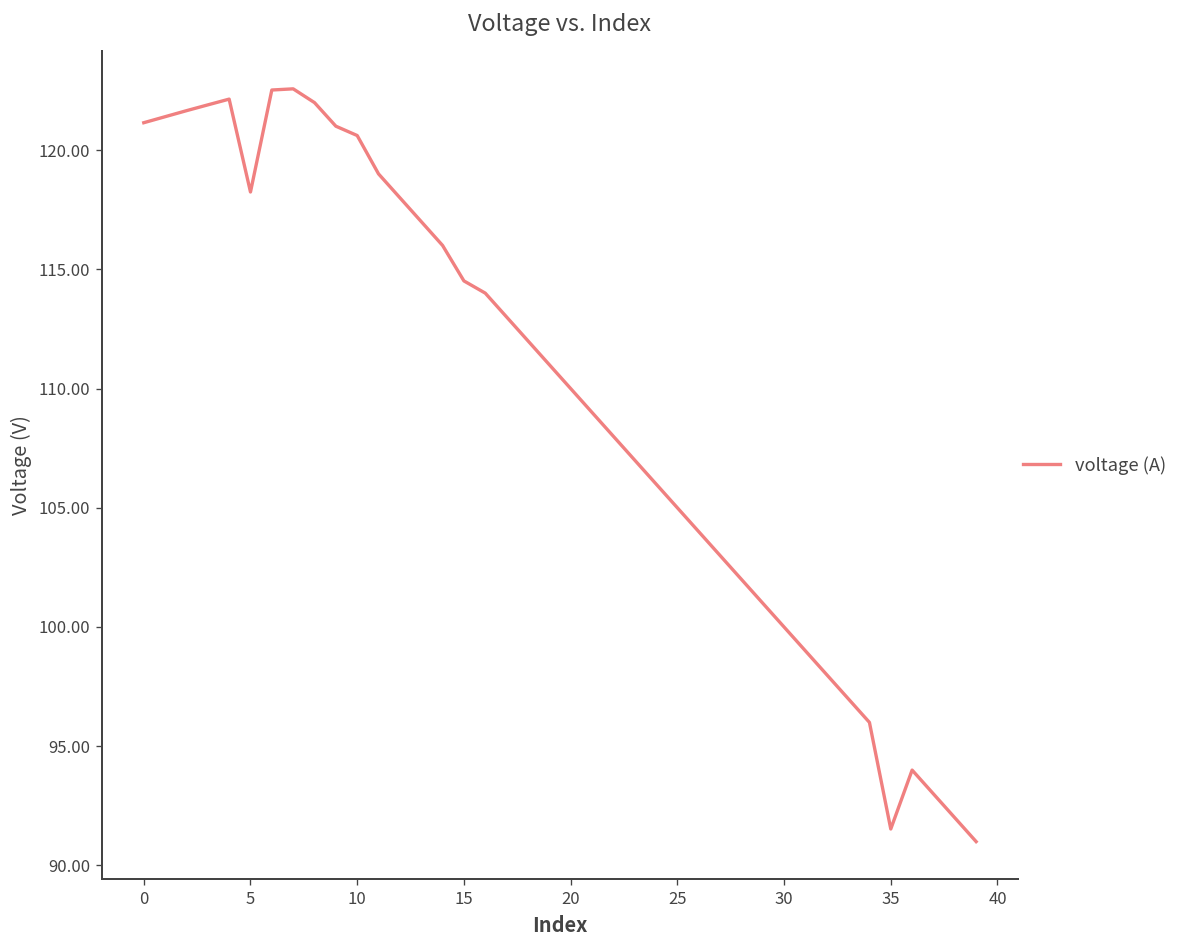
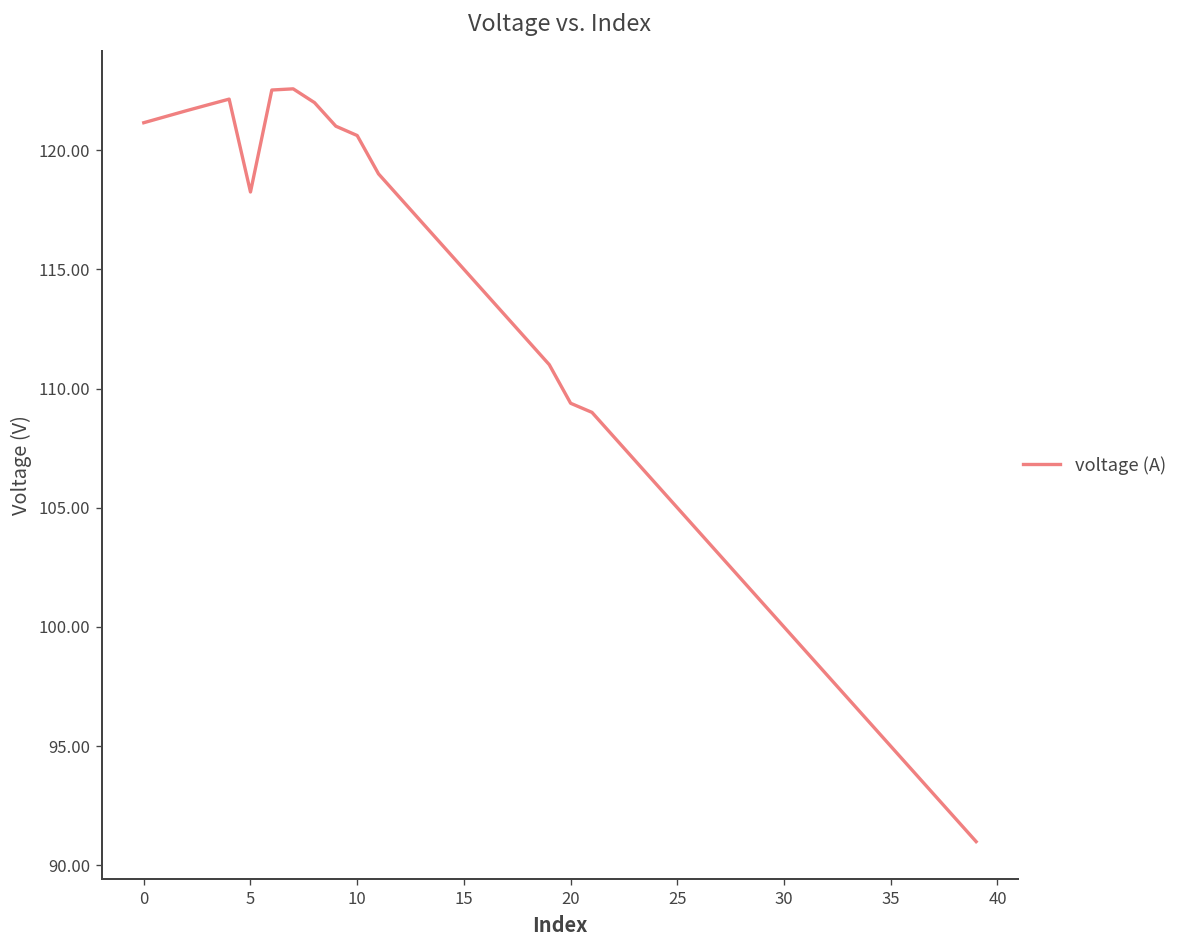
15: 114.5 -> 115.0
20: 110.0 -> 109.4
35: 91.5 -> 95.0
